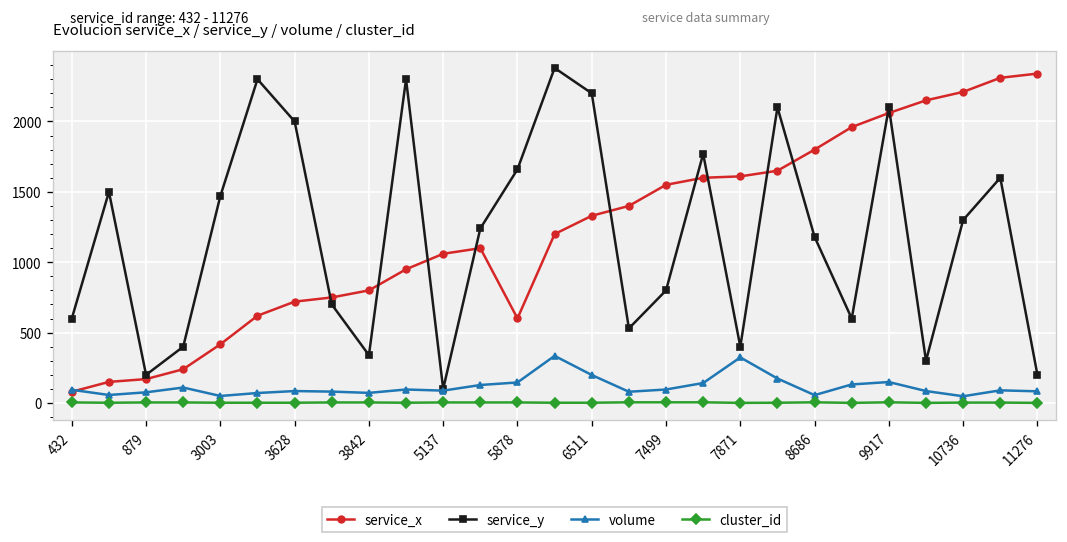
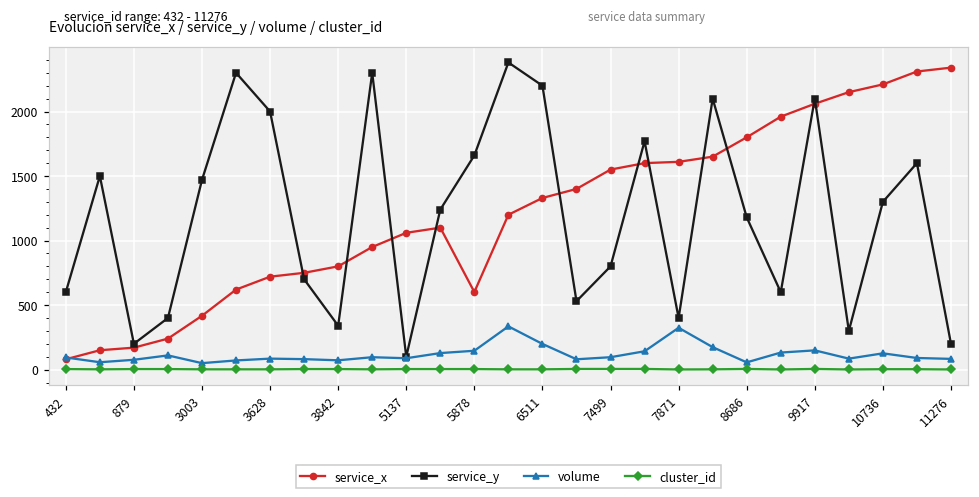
volume, 10736: 50 -> 130
